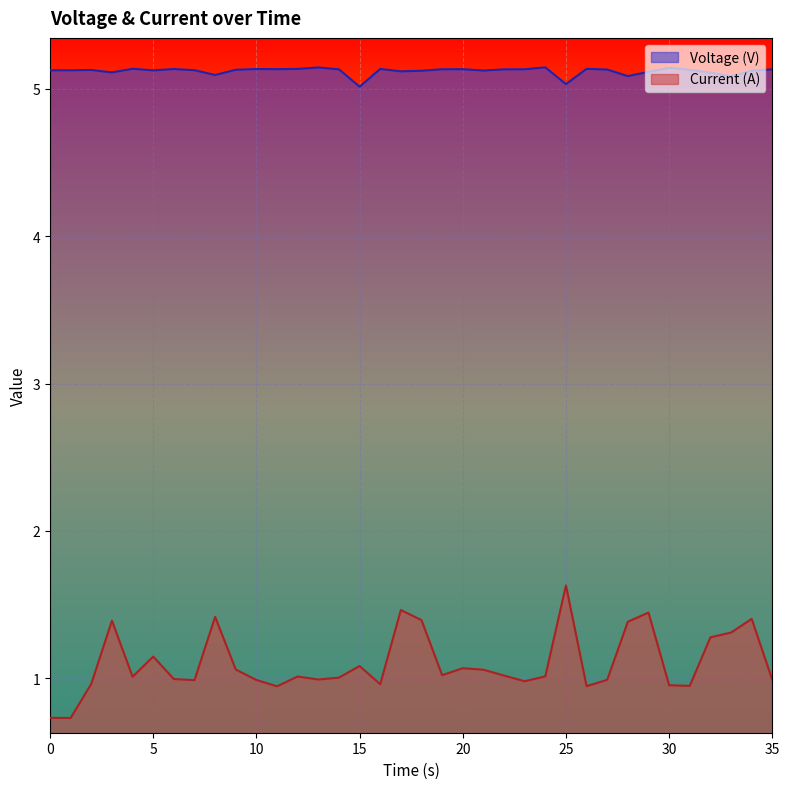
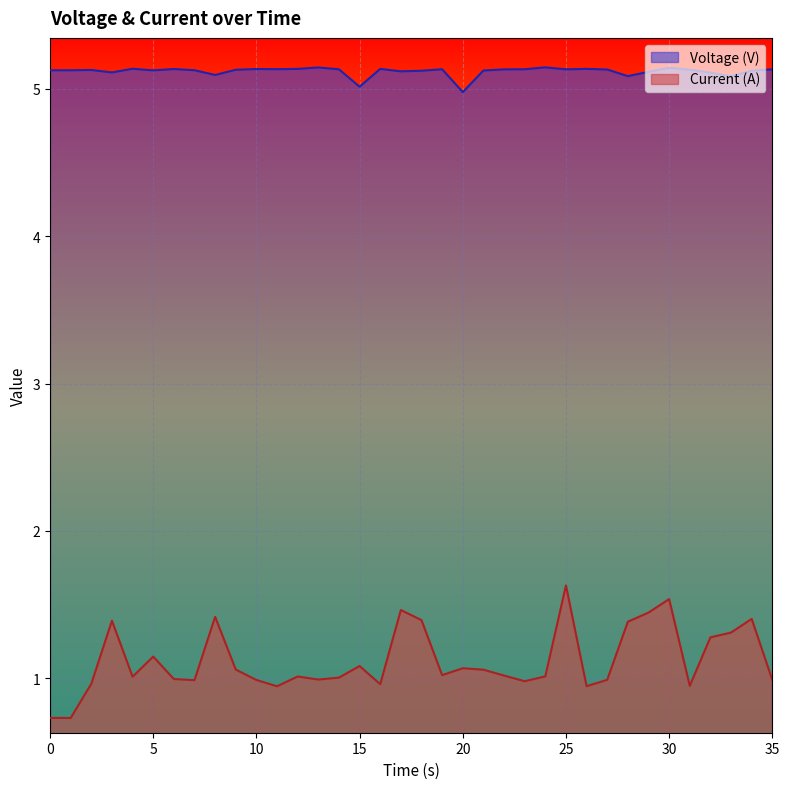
Voltage (V), 20: 5.13 -> 4.98
Voltage (V), 25: 5.03 -> 5.13
Current (A), 30: 0.95 -> 1.54
